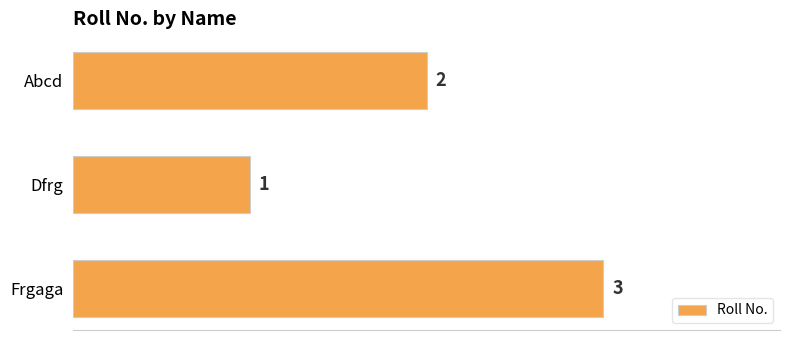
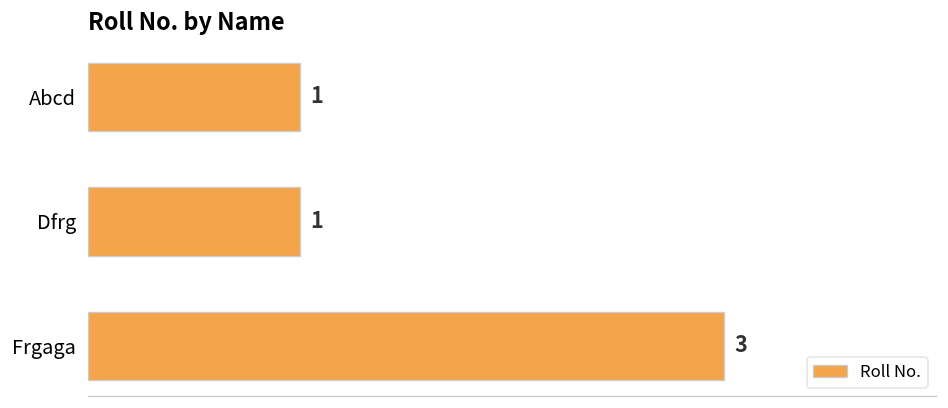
Abcd: 2 -> 1
